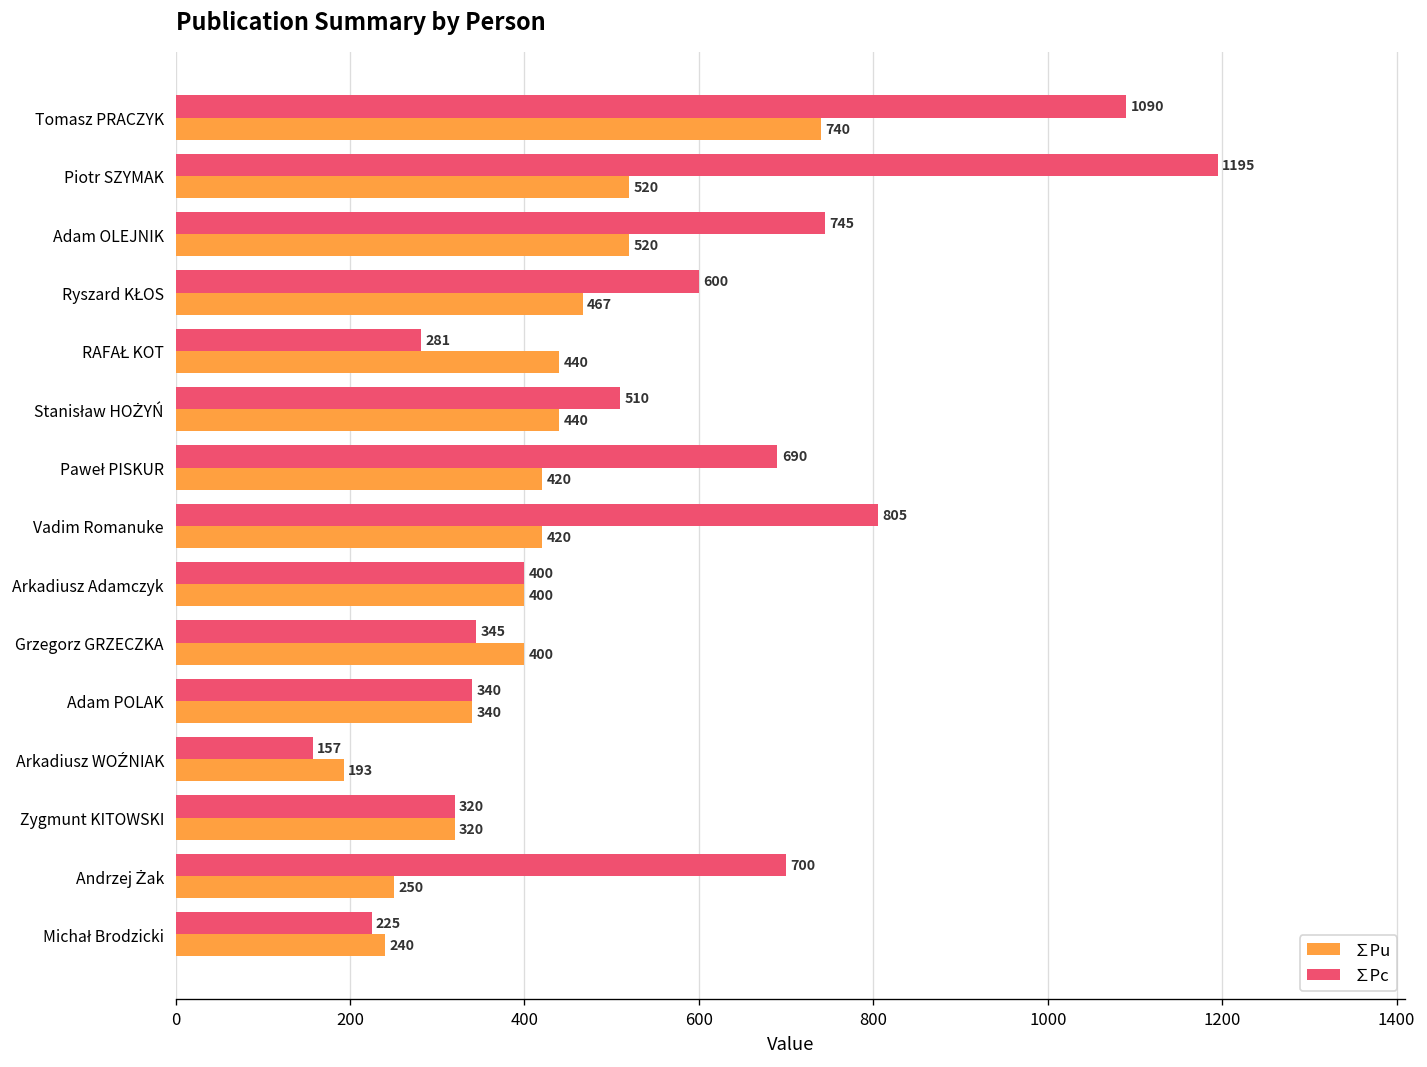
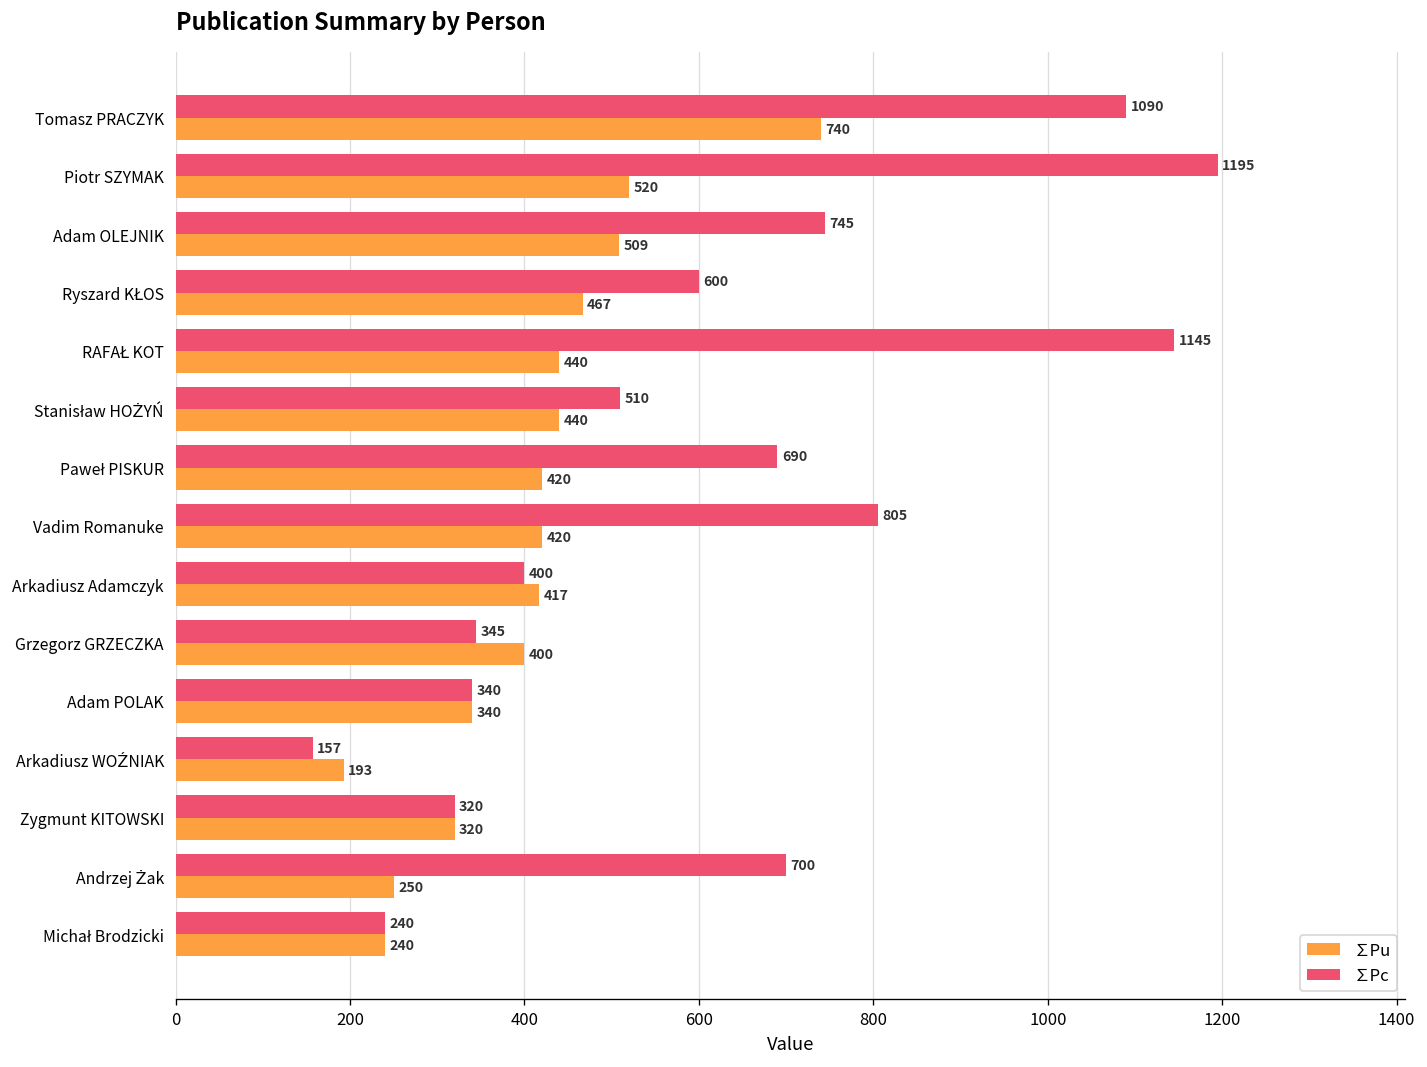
∑Pu, Adam OLEJNIK: 520 -> 509
∑Pc, RAFAŁ KOT: 281 -> 1145
∑Pu, Arkadiusz Adamczyk: 400 -> 417
∑Pc, Michał Brodzicki: 225 -> 240
